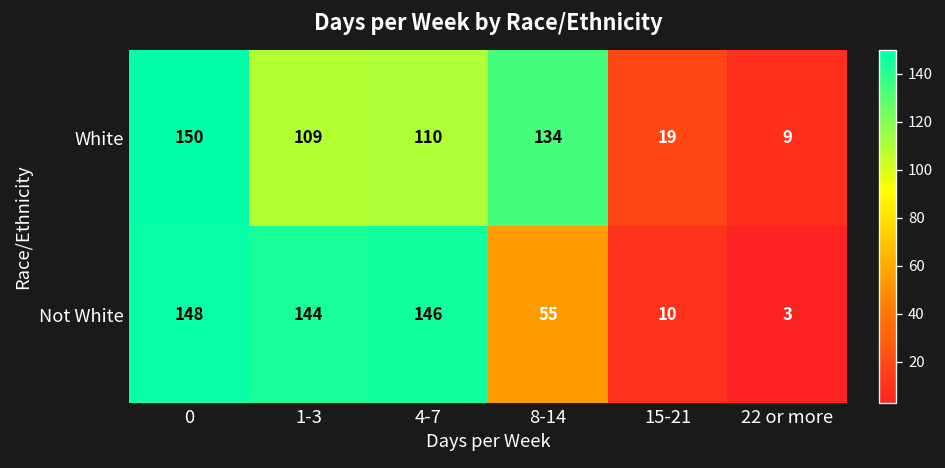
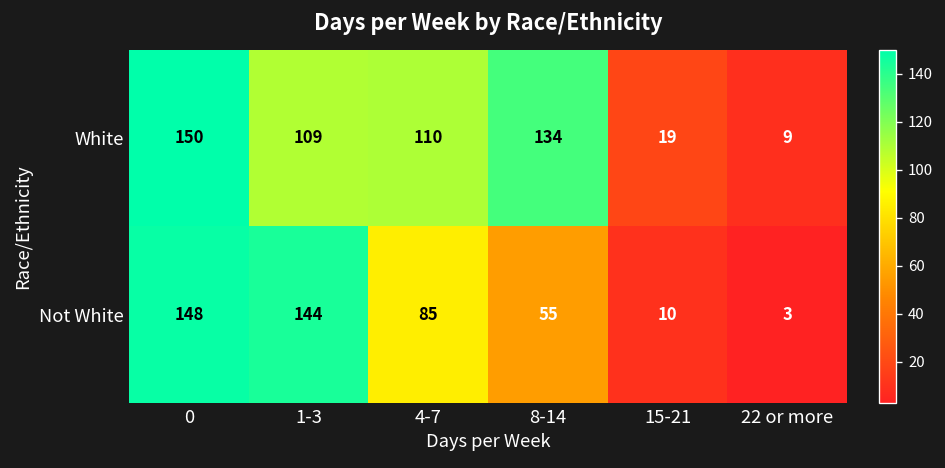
Not White, 4-7: 146 -> 85
